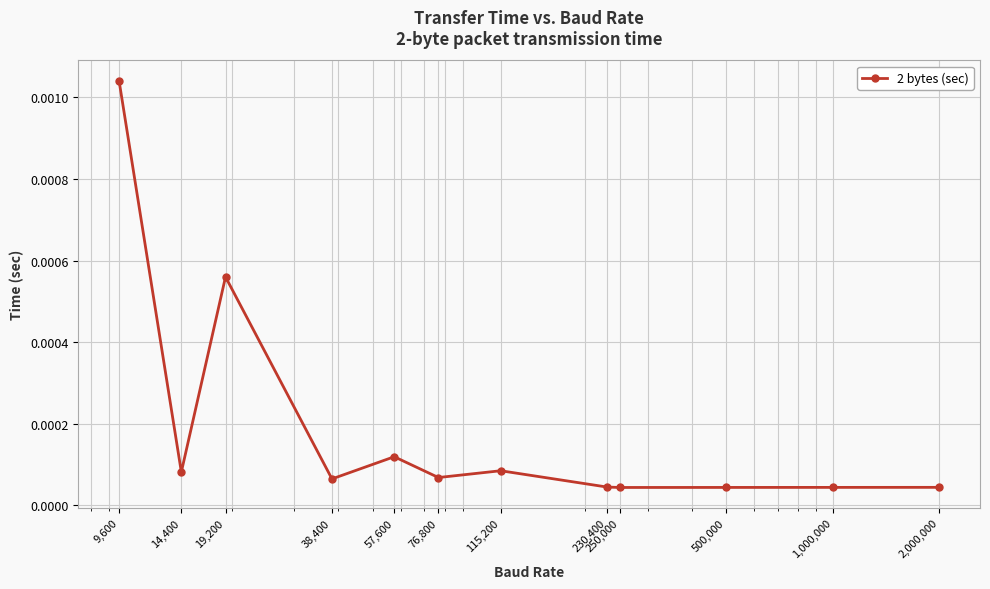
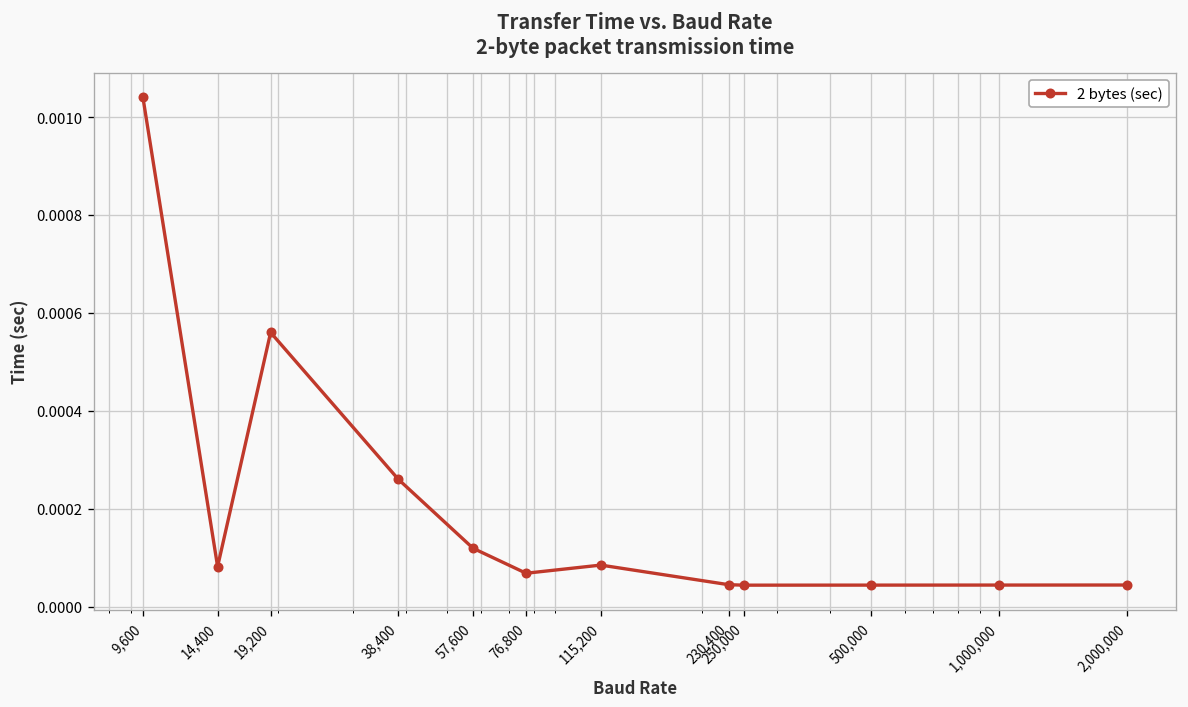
38,400: 0.00006 -> 0.00026
